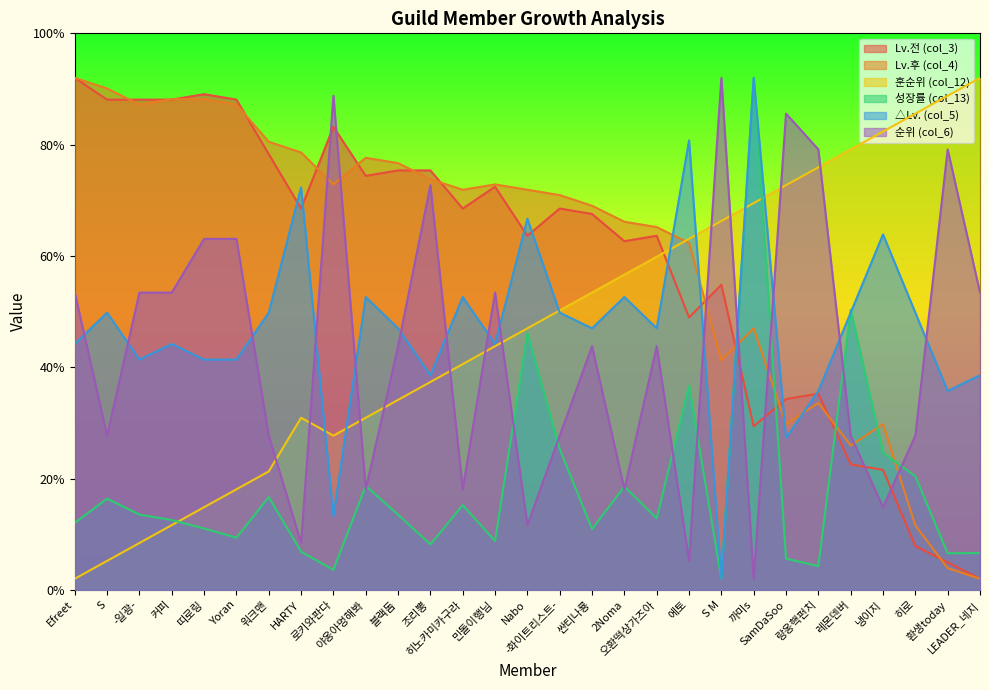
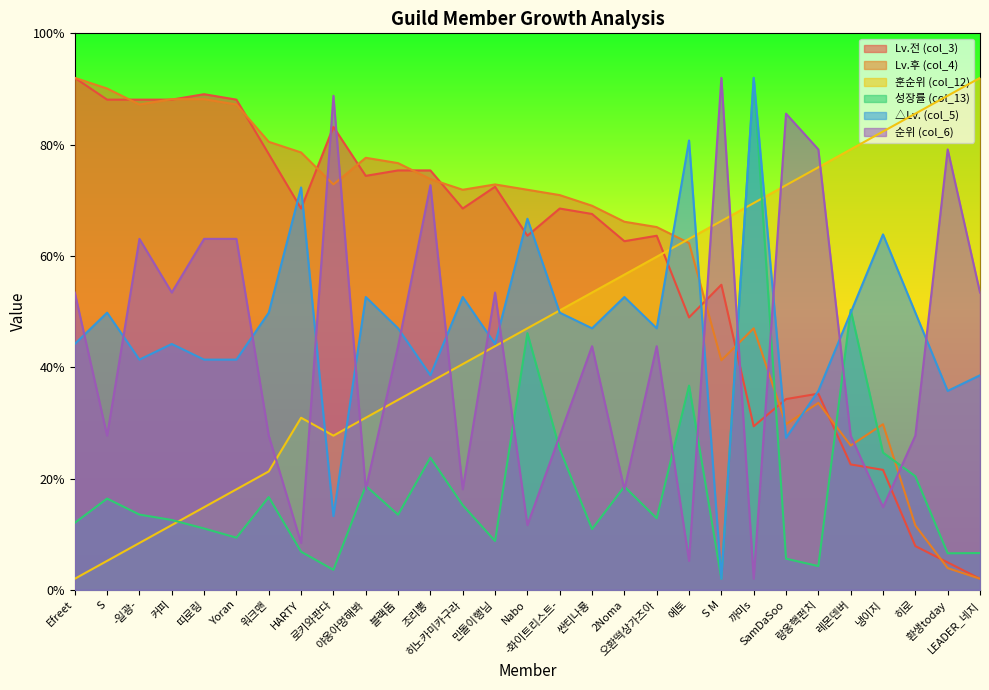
순위 (col_6), -일광-: 53% -> 63%
성장률 (col_13), 조리뽕: 8% -> 24%
